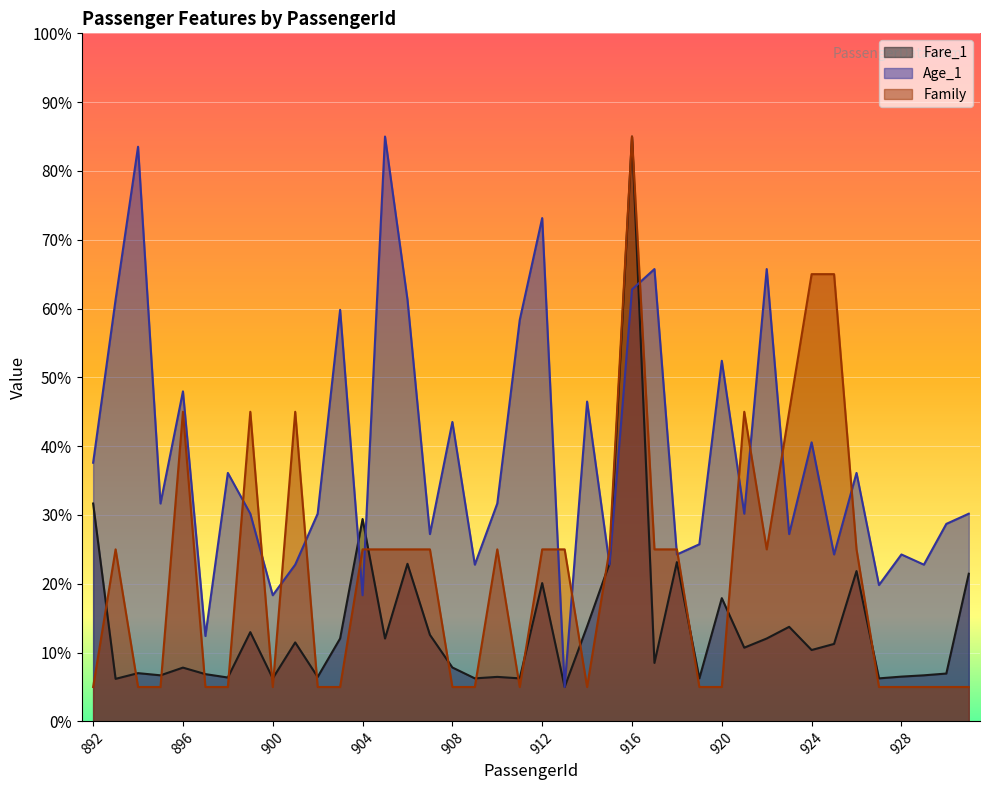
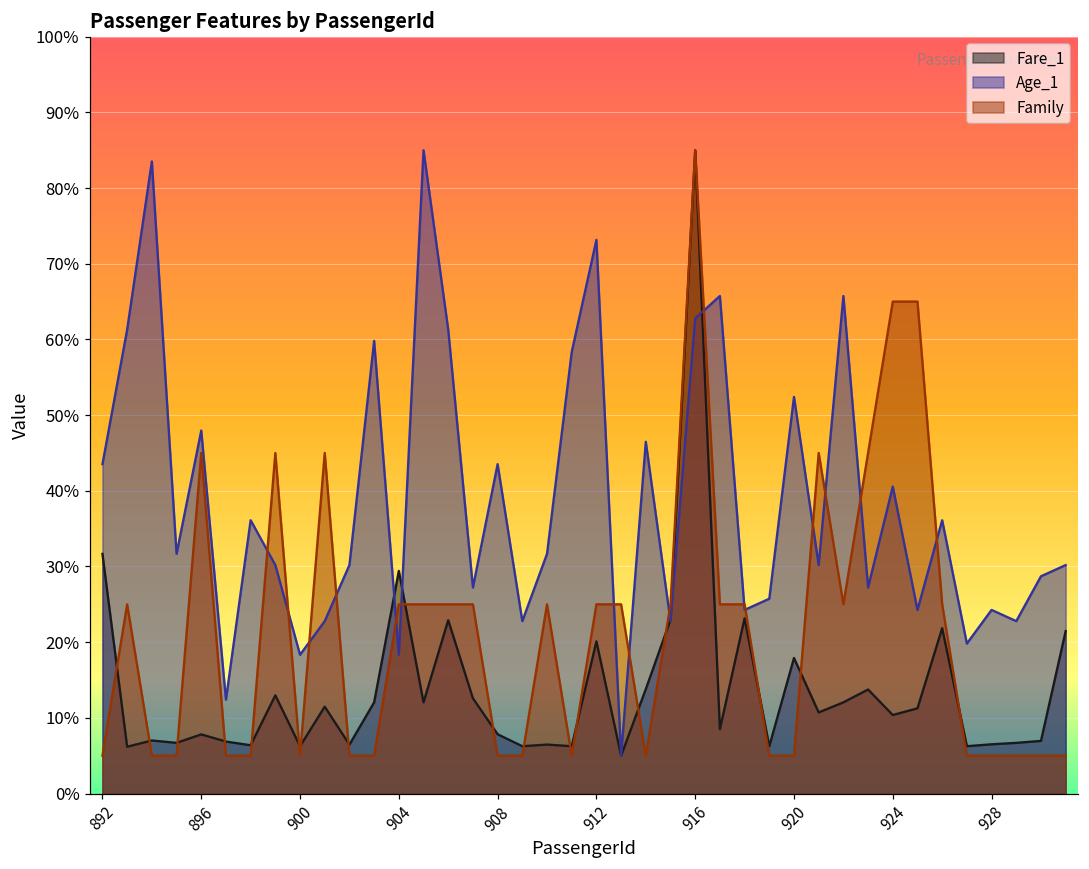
Age_1, 892: 38% -> 44%
